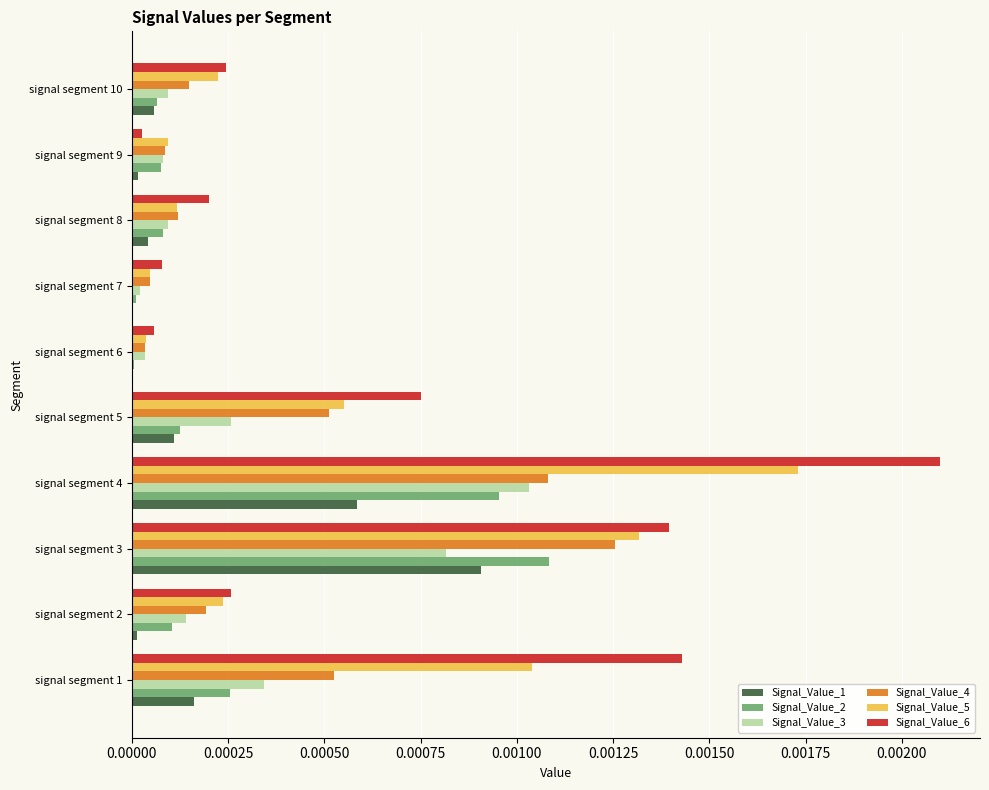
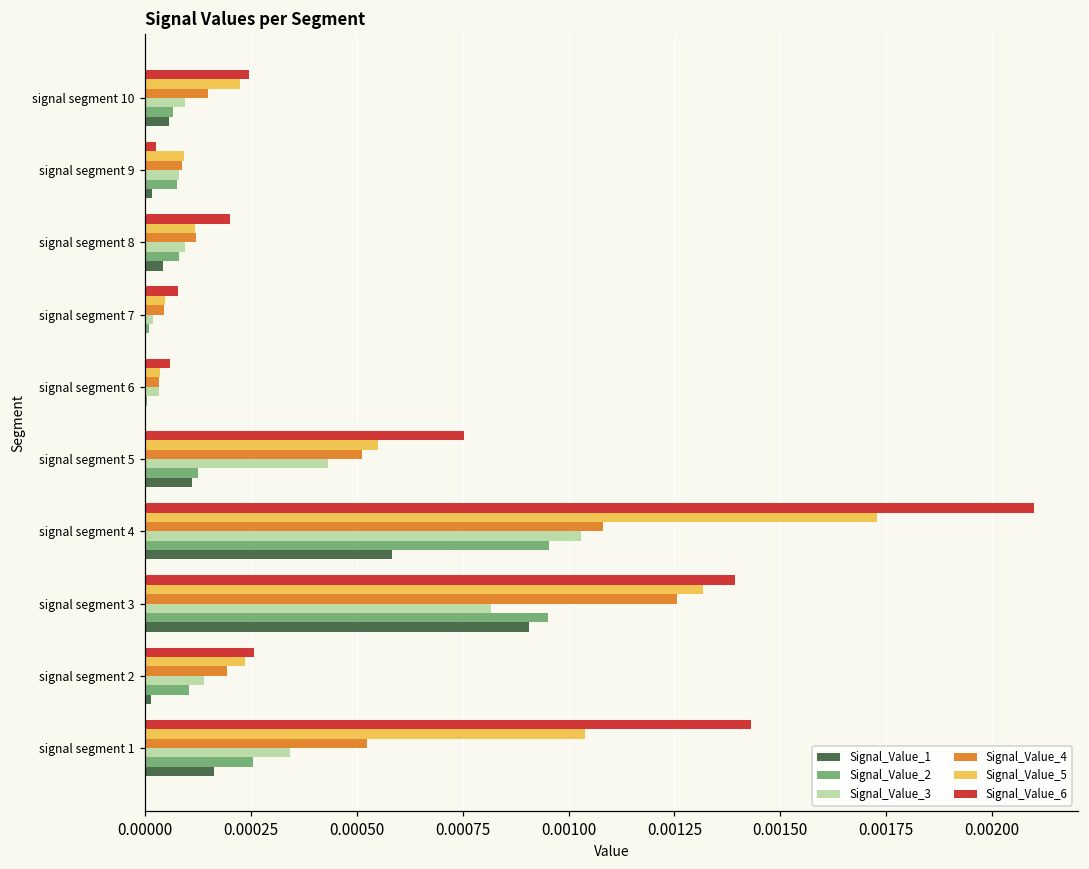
Signal_Value_3, signal segment 5: 0.00026 -> 0.00043
Signal_Value_2, signal segment 3: 0.00108 -> 0.00095
